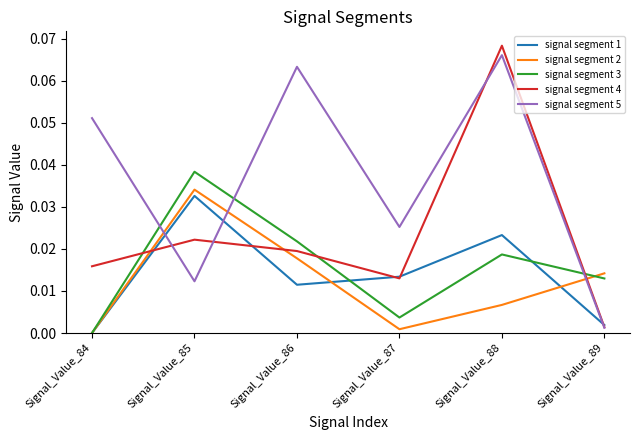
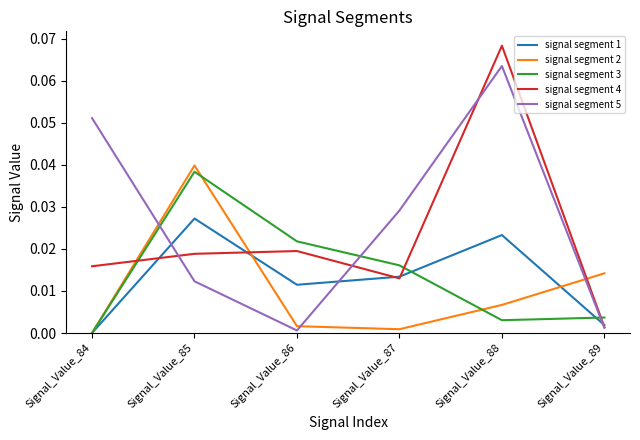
signal segment 1, Signal_Value_85: 0.033 -> 0.027
signal segment 2, Signal_Value_85: 0.034 -> 0.040
signal segment 4, Signal_Value_85: 0.022 -> 0.019
signal segment 2, Signal_Value_86: 0.018 -> 0.002
signal segment 5, Signal_Value_86: 0.063 -> 0.001
signal segment 3, Signal_Value_87: 0.004 -> 0.016
signal segment 5, Signal_Value_87: 0.025 -> 0.029
signal segment 3, Signal_Value_88: 0.019 -> 0.003
signal segment 5, Signal_Value_88: 0.066 -> 0.063
signal segment 3, Signal_Value_89: 0.013 -> 0.004
